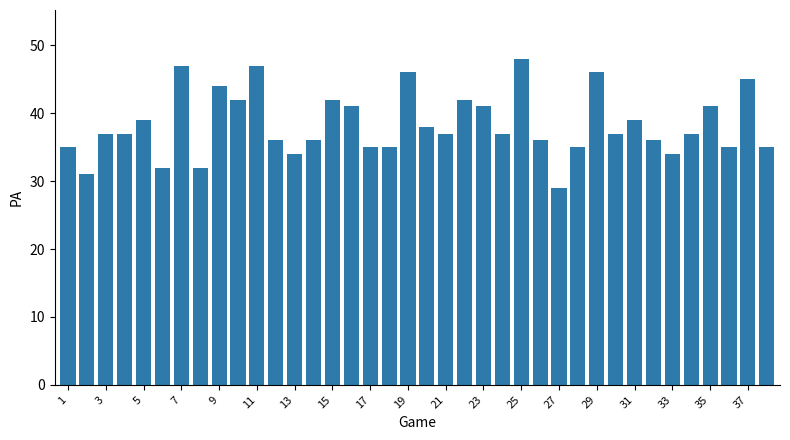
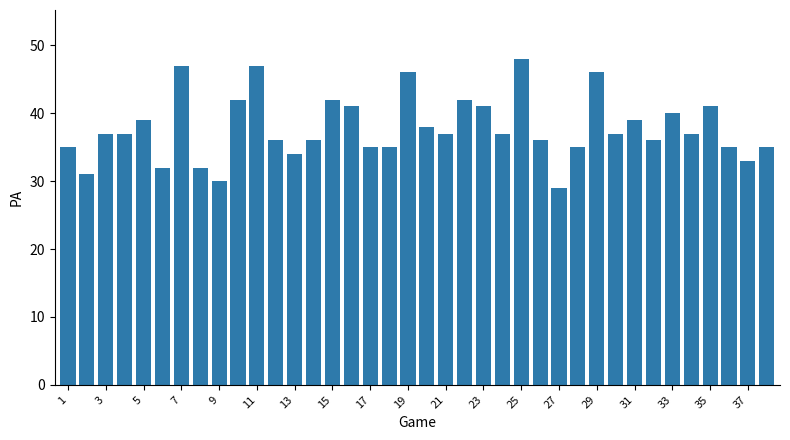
9: 44 -> 30
33: 34 -> 40
37: 45 -> 33
